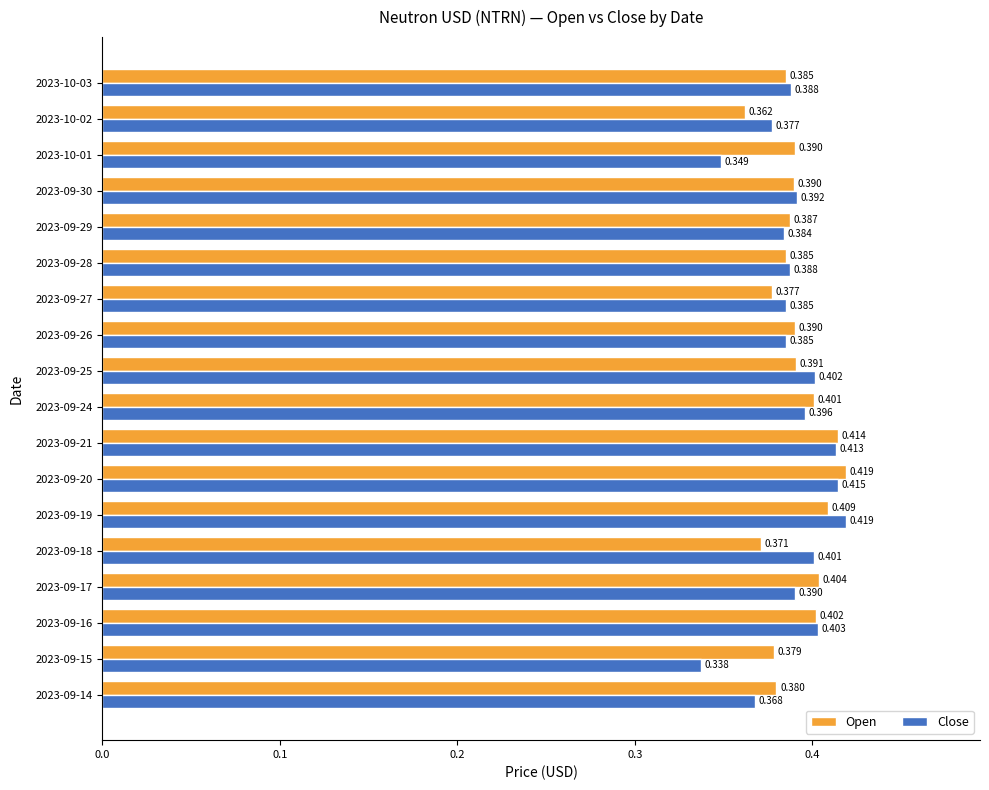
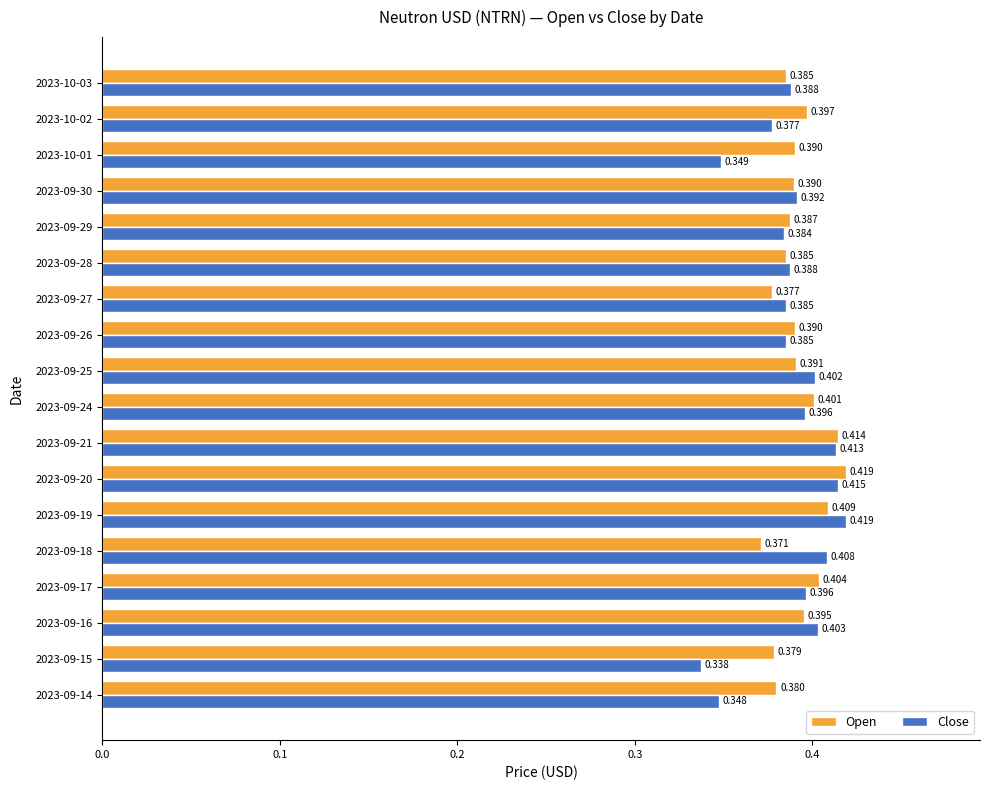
Open, 2023-10-02: 0.362 -> 0.397
Close, 2023-09-18: 0.401 -> 0.408
Close, 2023-09-17: 0.390 -> 0.396
Open, 2023-09-16: 0.402 -> 0.395
Close, 2023-09-14: 0.368 -> 0.348
